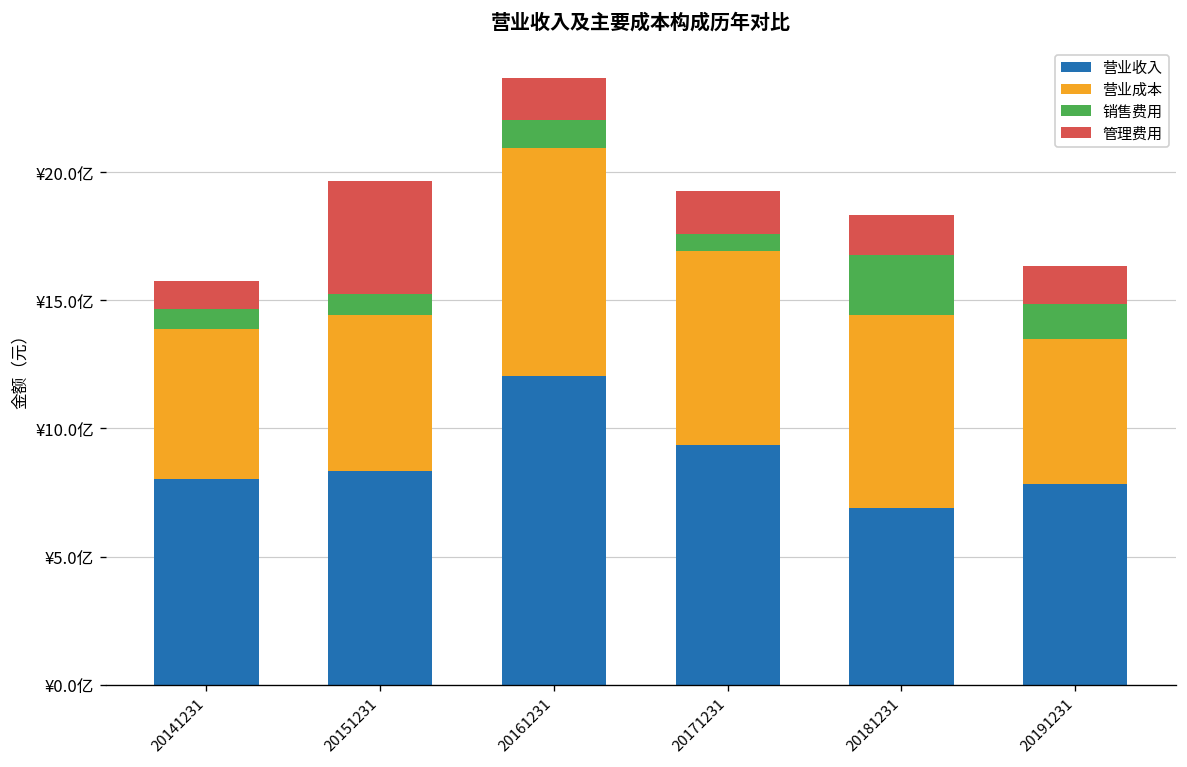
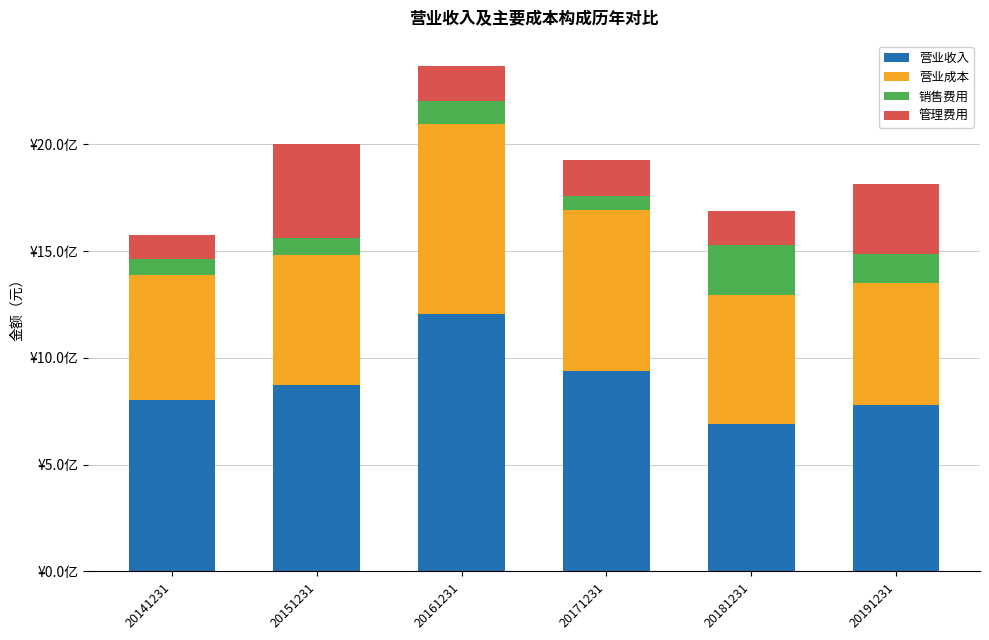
营业收入, 20151231: ¥8.3亿 -> ¥8.7亿
营业成本, 20181231: ¥7.5亿 -> ¥6.0亿
管理费用, 20191231: ¥1.5亿 -> ¥3.3亿
